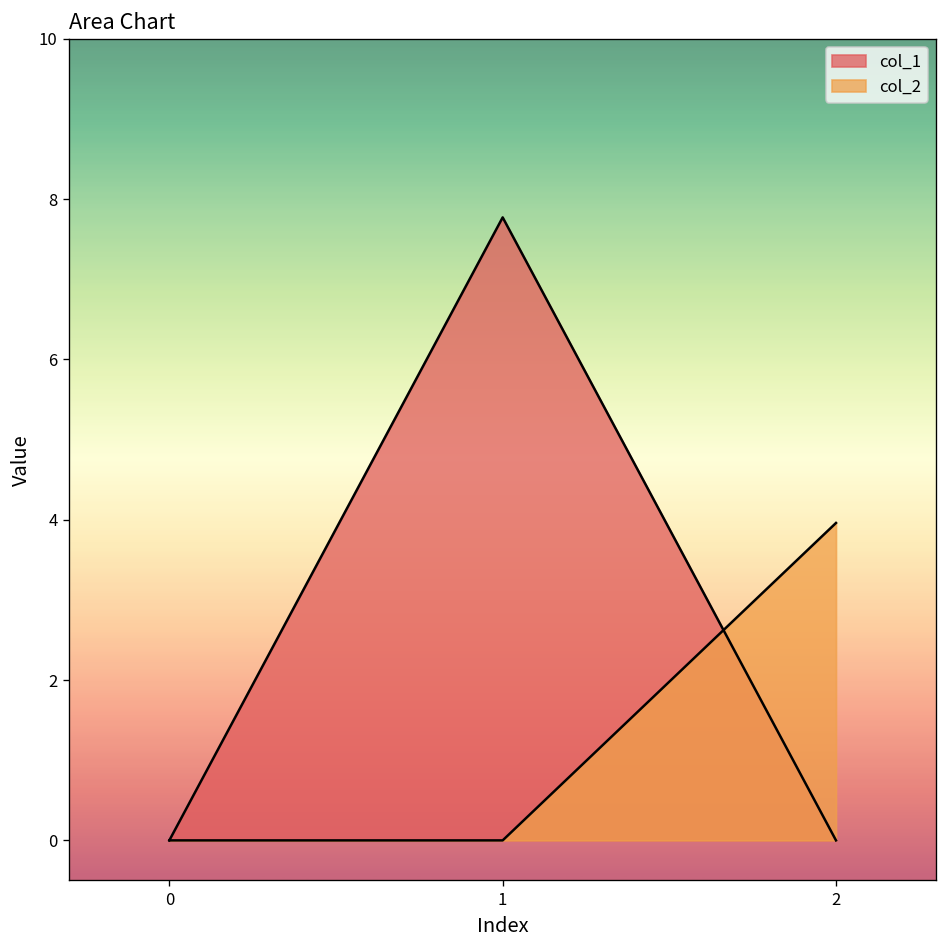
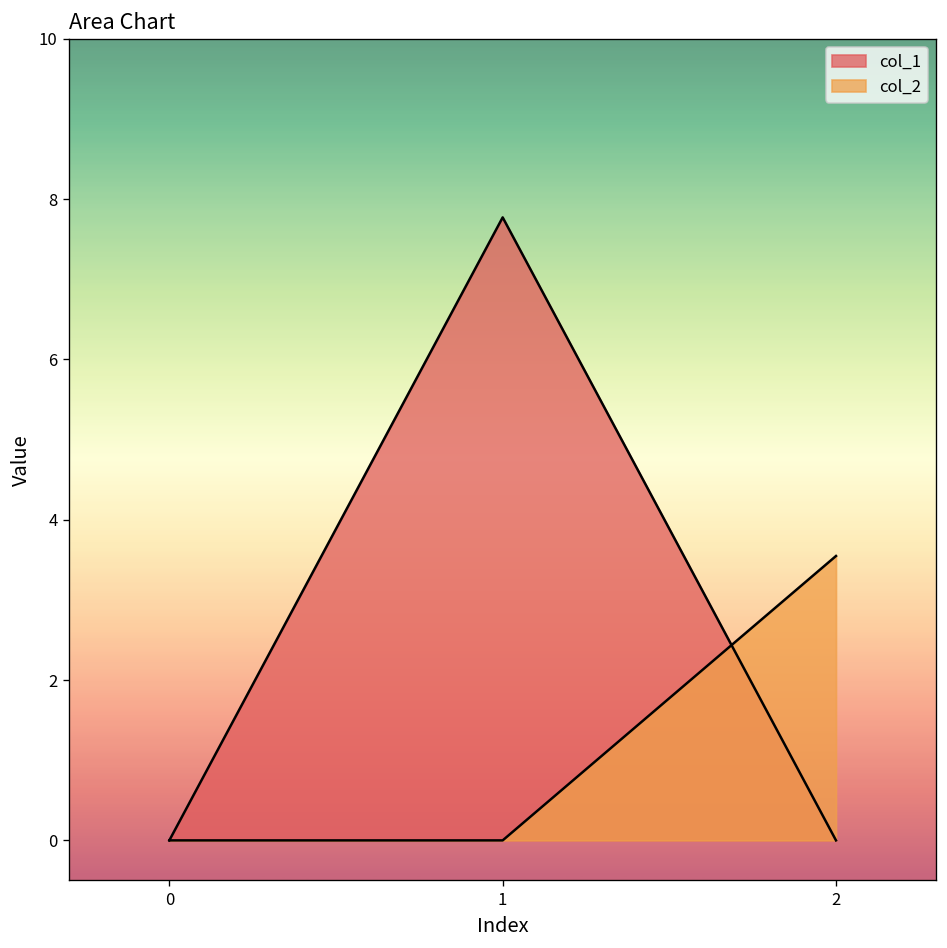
col_2, 2: 4.0 -> 3.5
